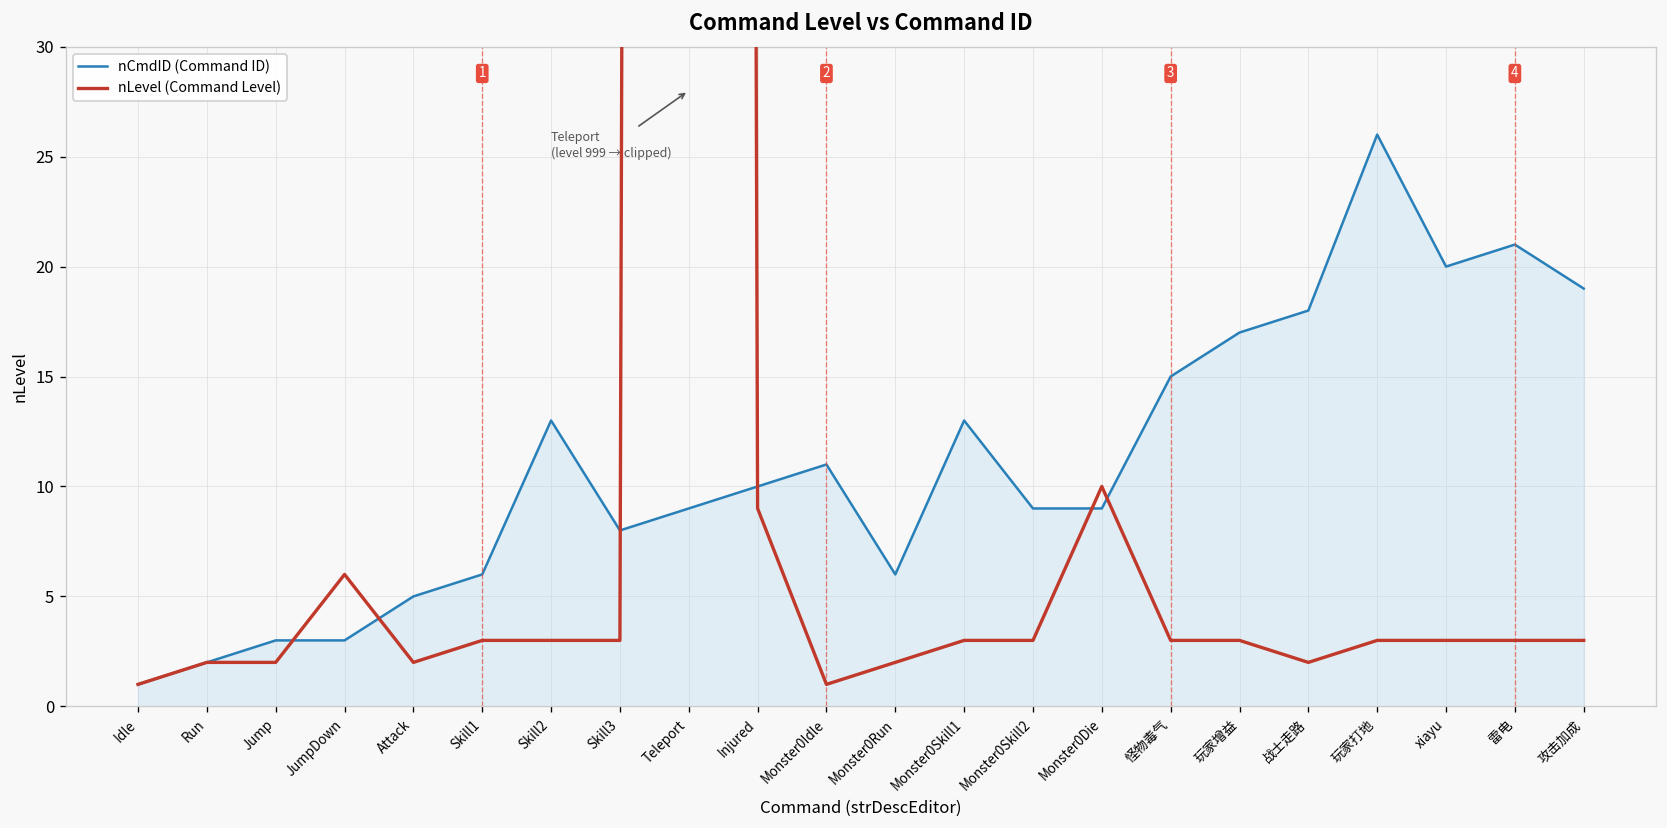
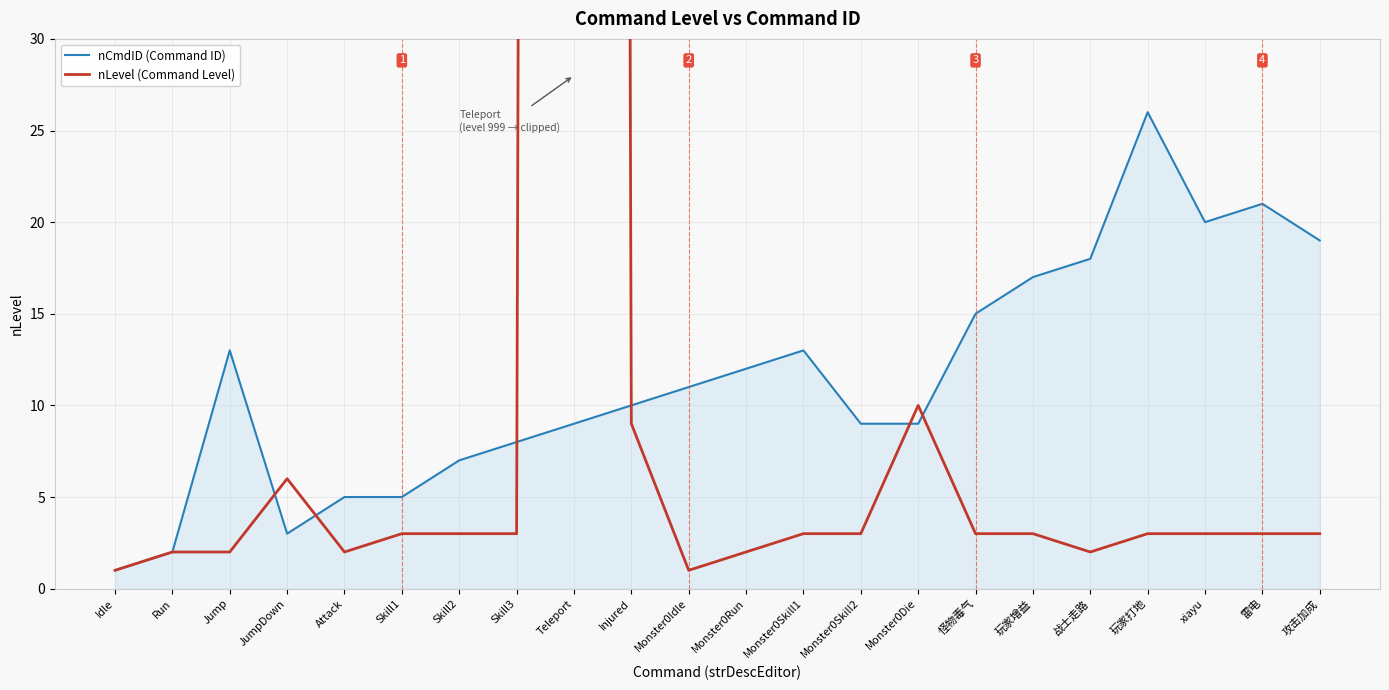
nCmdID (Command ID), Jump: 3 -> 13
nCmdID (Command ID), Skill1: 6 -> 5
nCmdID (Command ID), Skill2: 13 -> 7
nCmdID (Command ID), Monster0Run: 6 -> 12
